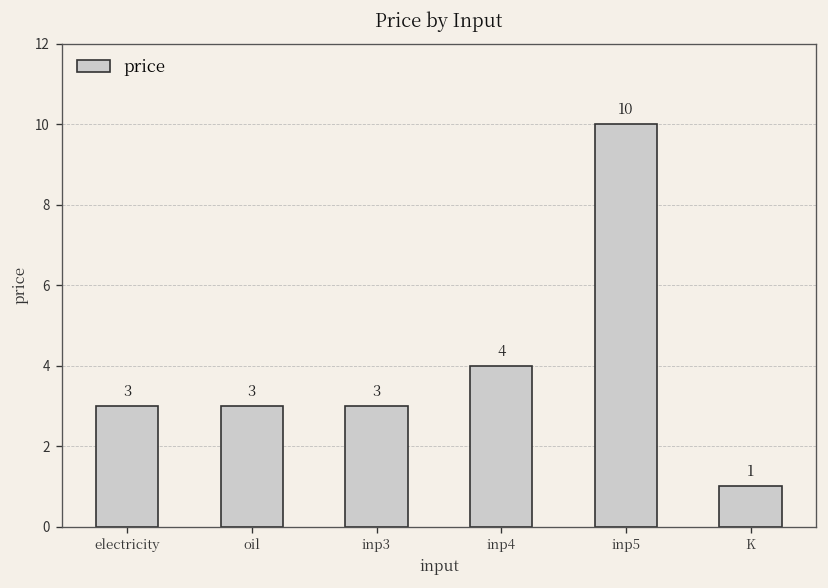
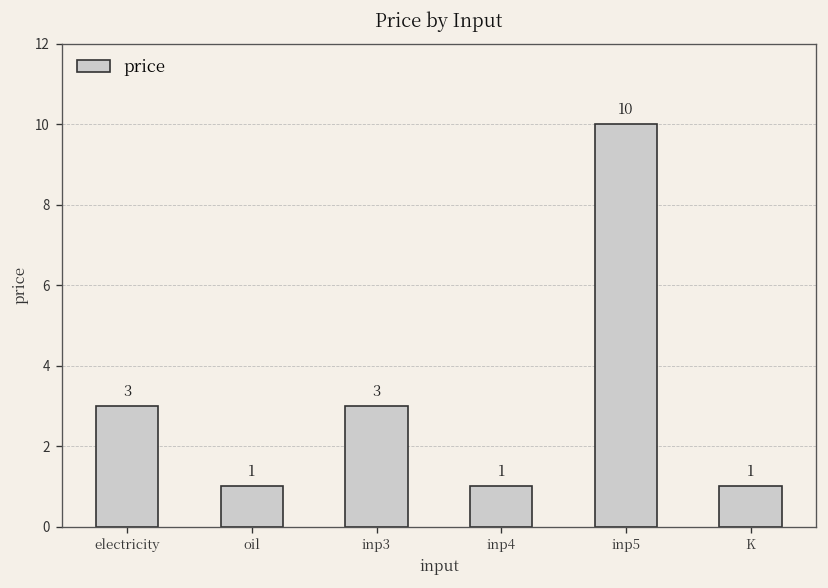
oil: 3 -> 1
inp4: 4 -> 1
